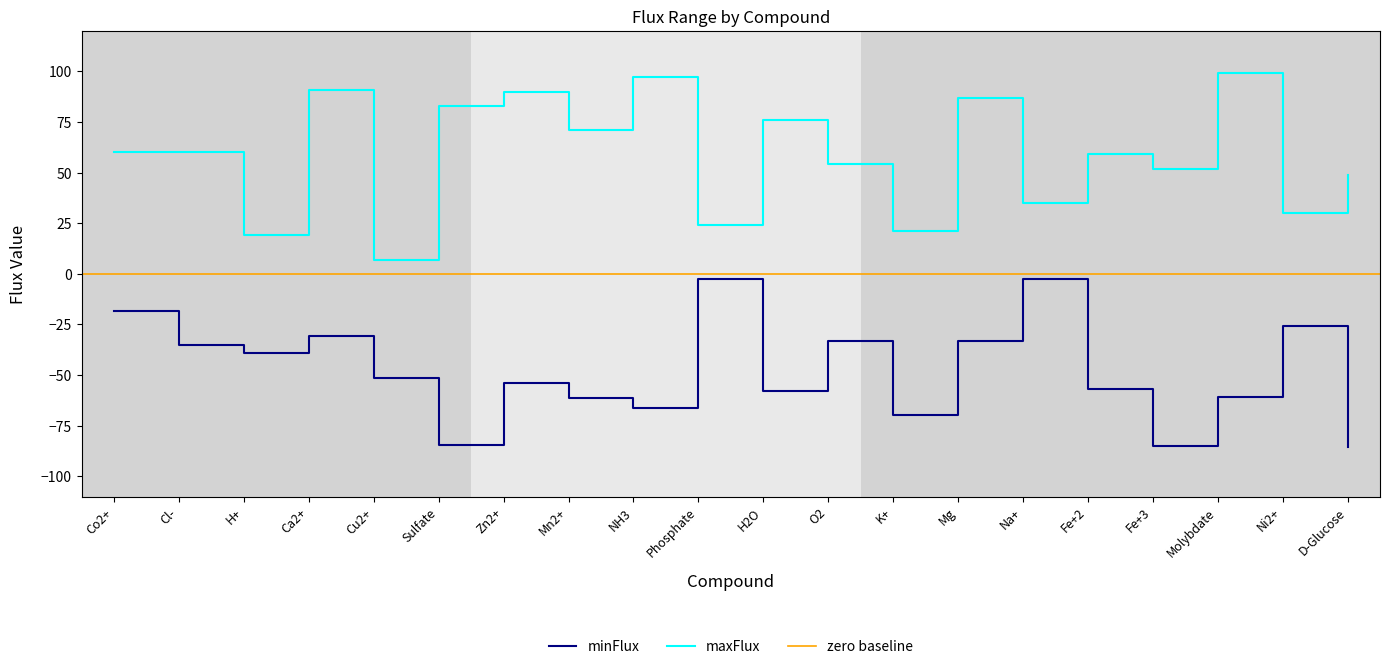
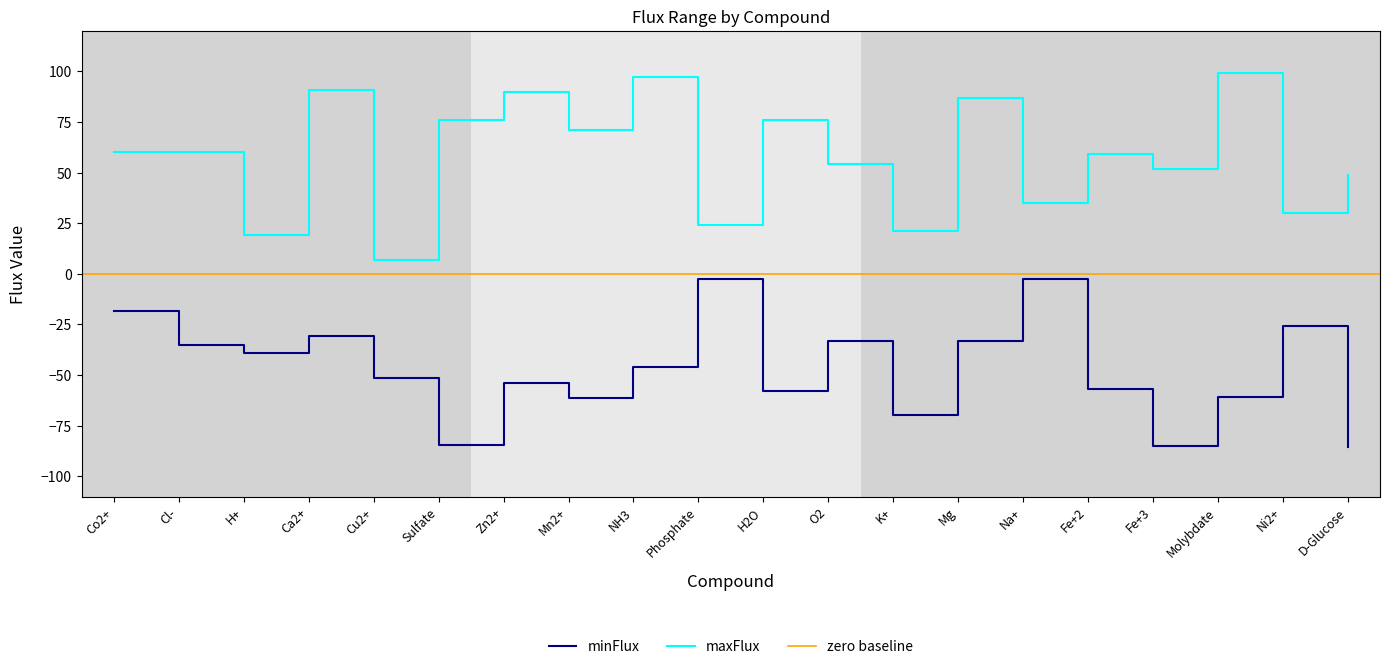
maxFlux, Sulfate: 83 -> 76
minFlux, NH3: -66 -> -46
